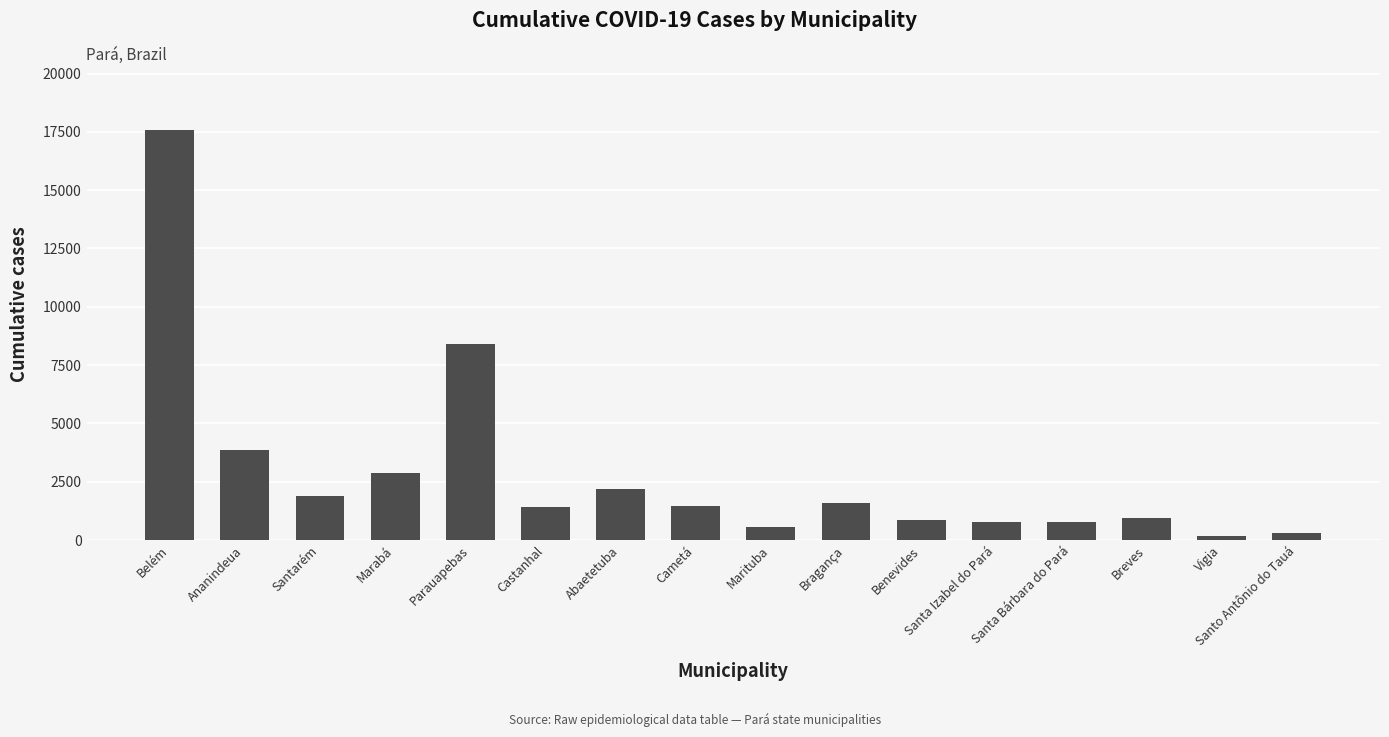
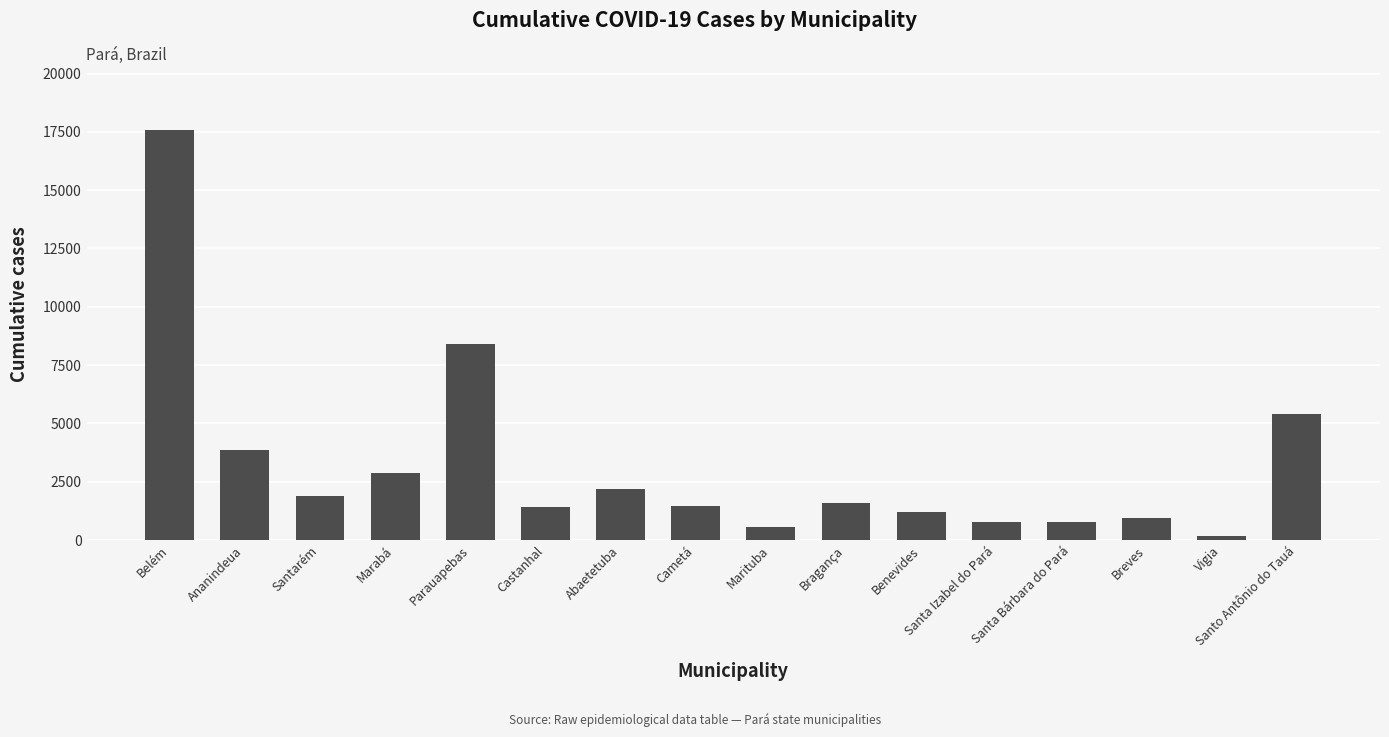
Benevides: 800 -> 1200
Santo Antônio do Tauá: 300 -> 5400
